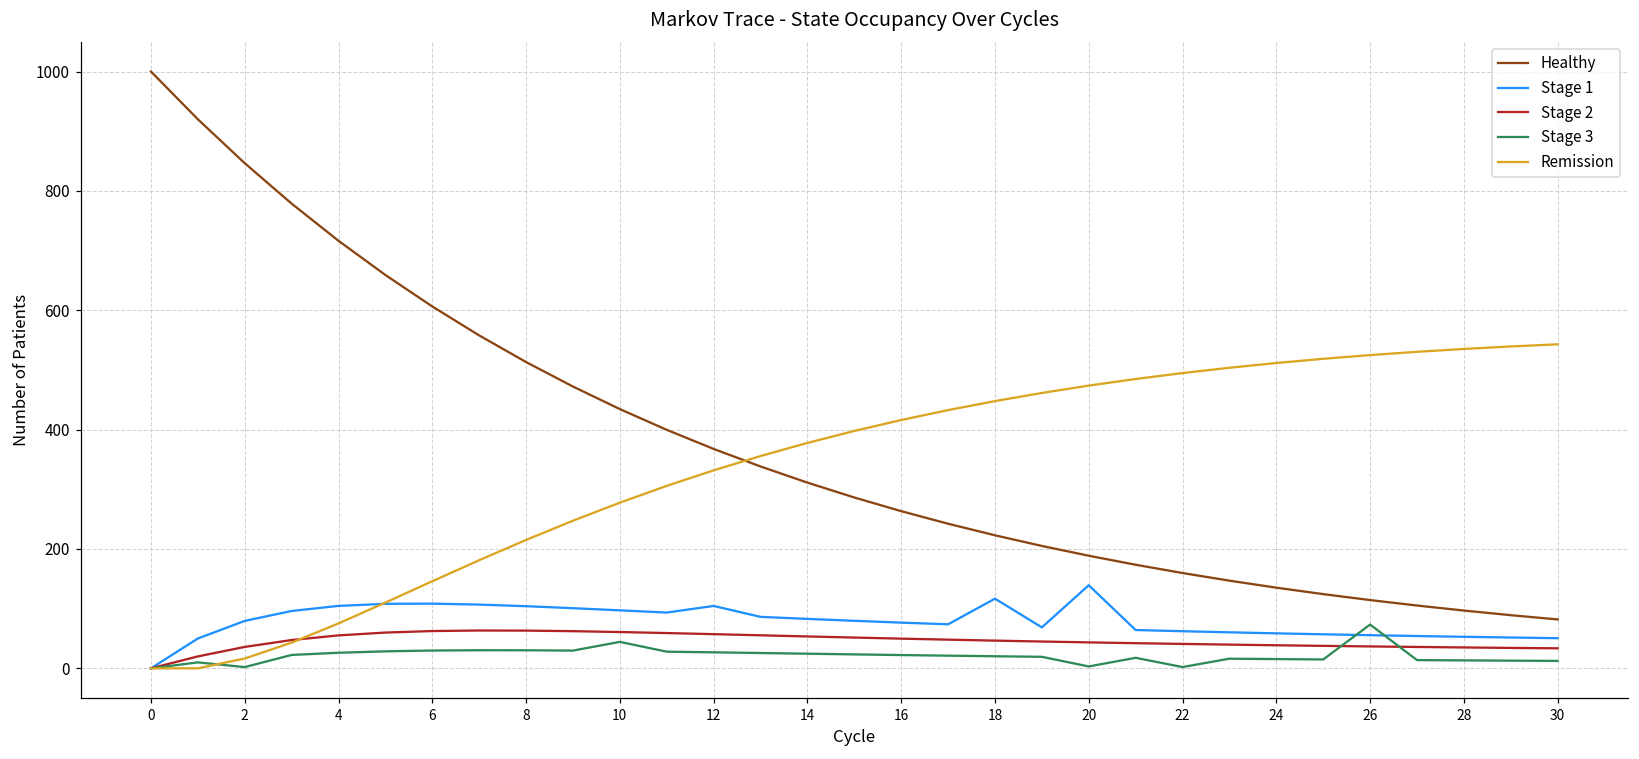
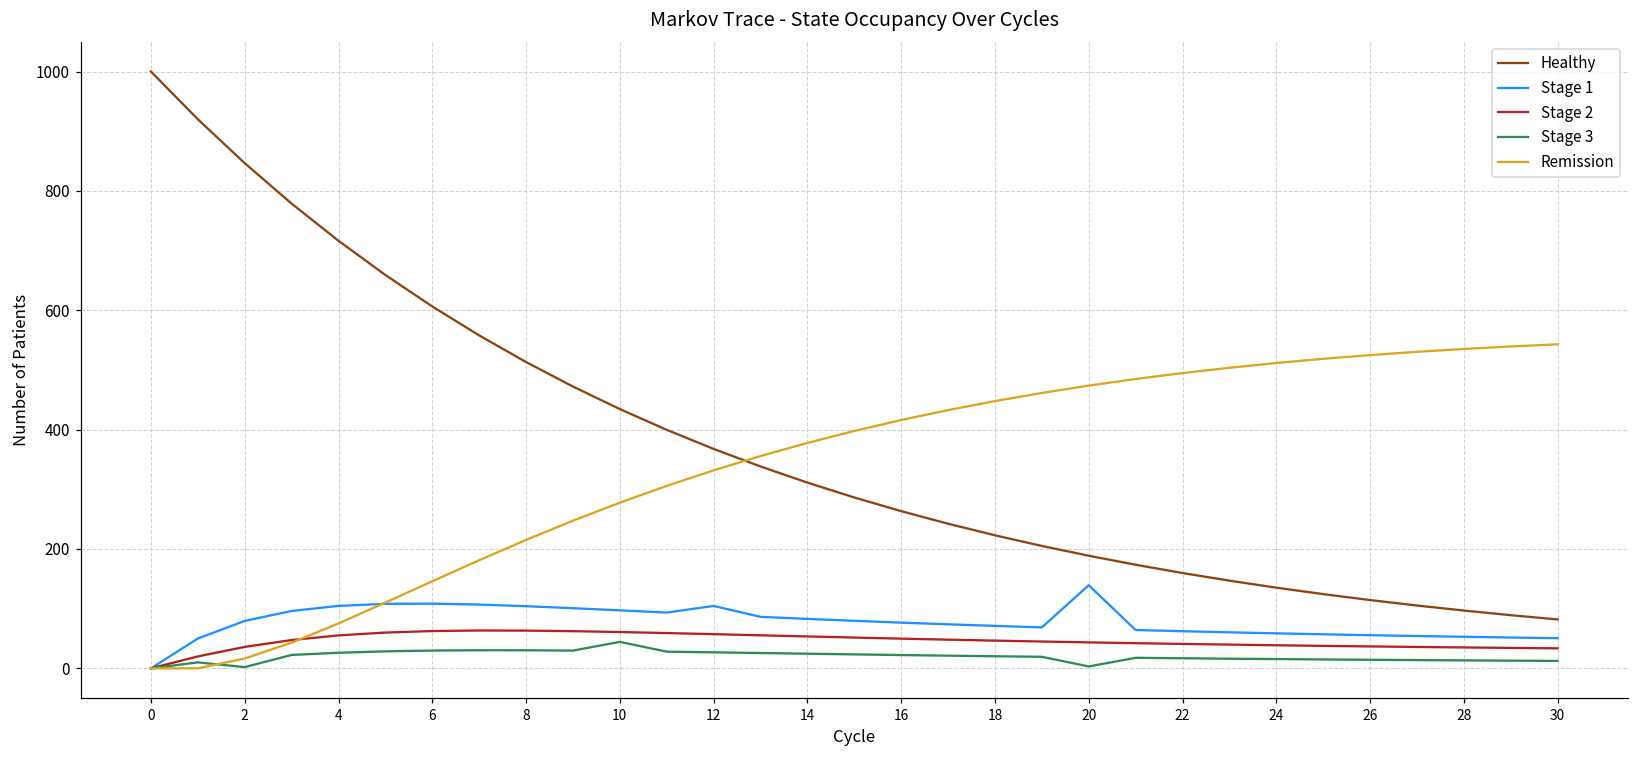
Stage 1, 18: 120 -> 70
Stage 3, 22: 0 -> 20
Stage 3, 26: 70 -> 10
